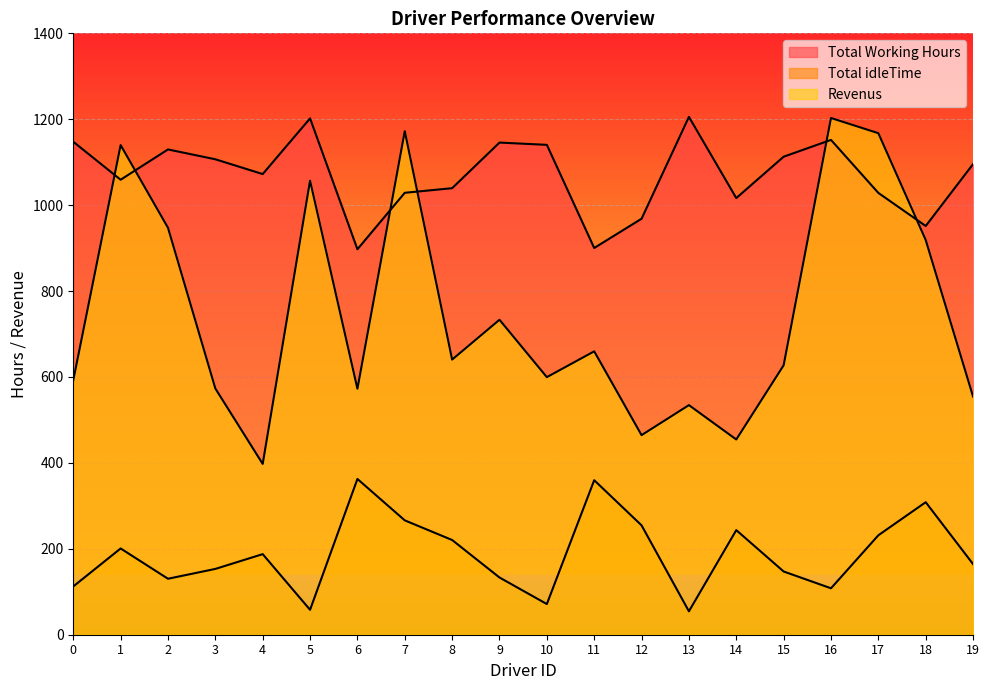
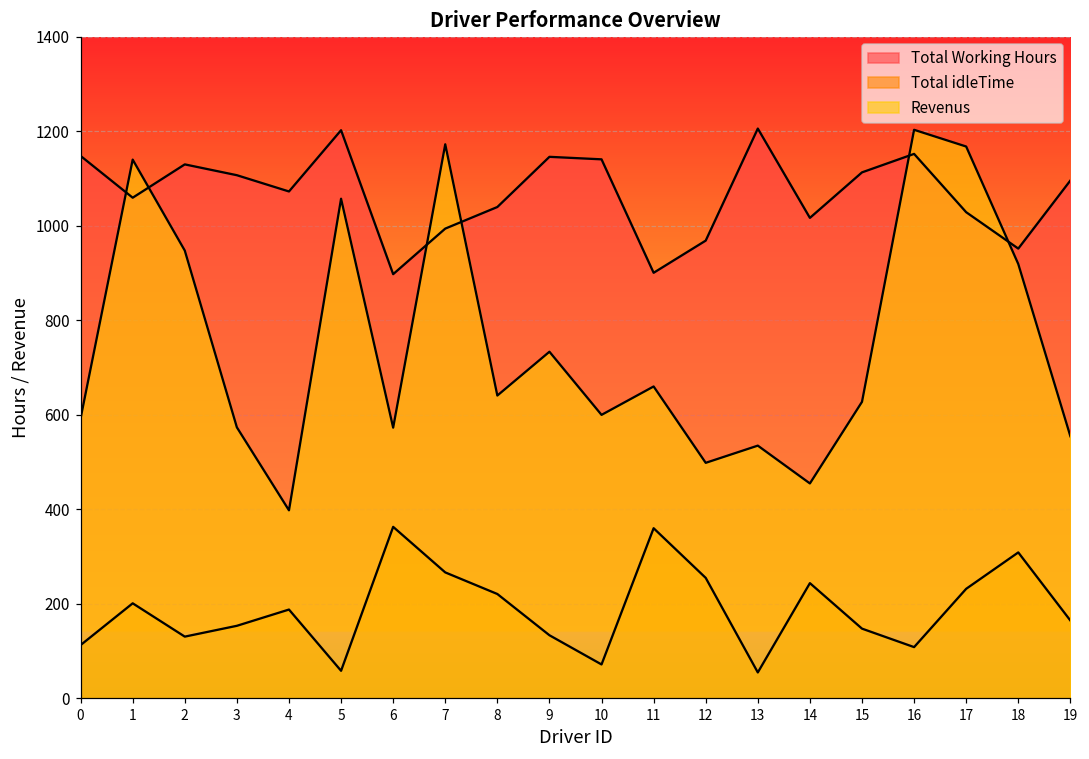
Total Working Hours, 7: 1030 -> 990
Revenus, 12: 460 -> 500
